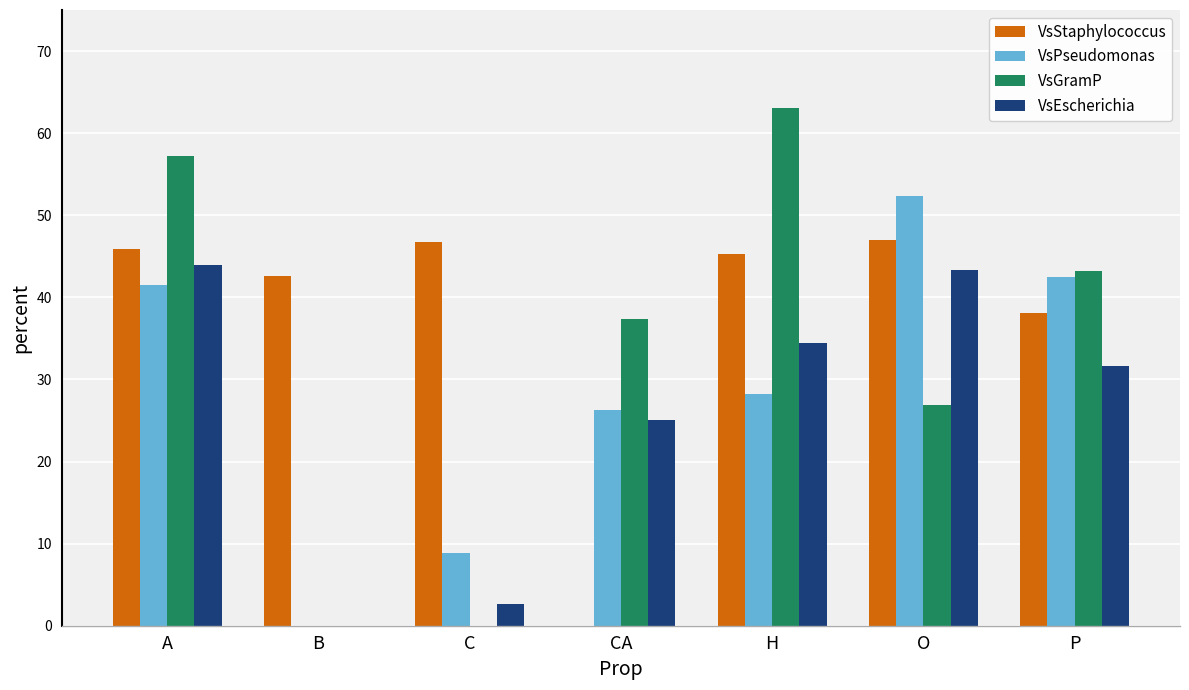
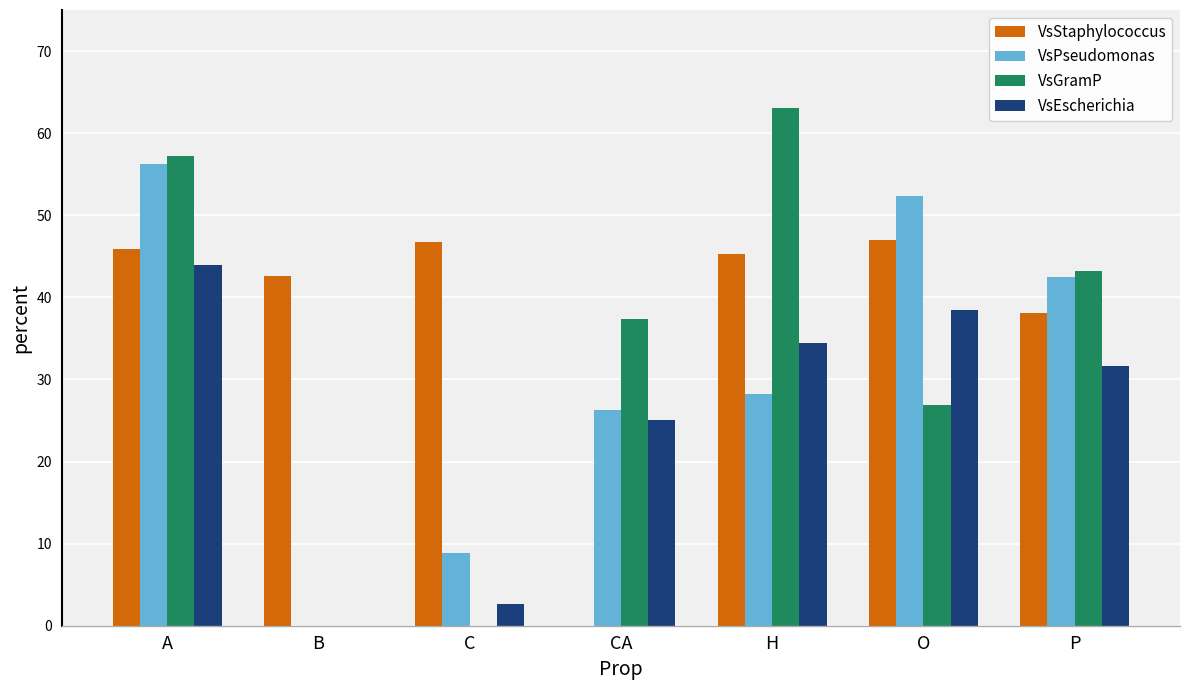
VsPseudomonas, A: 42 -> 56
VsEscherichia, O: 43 -> 38
